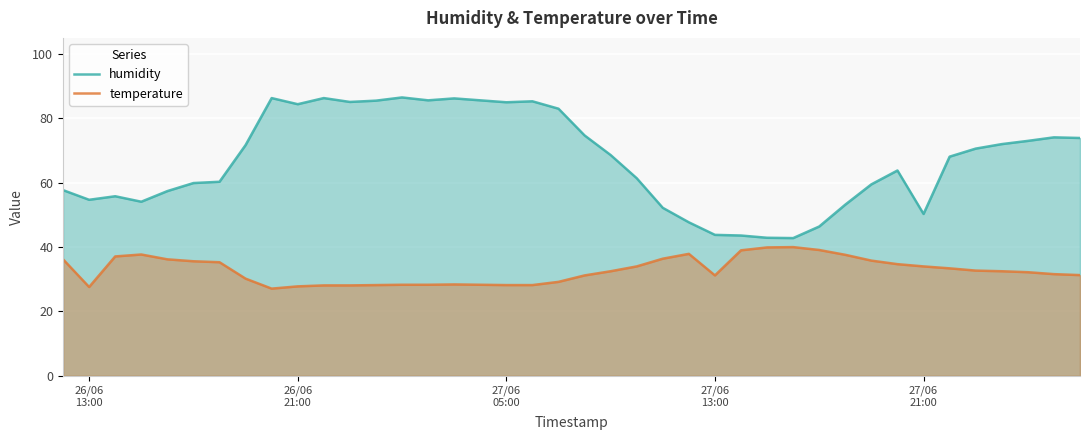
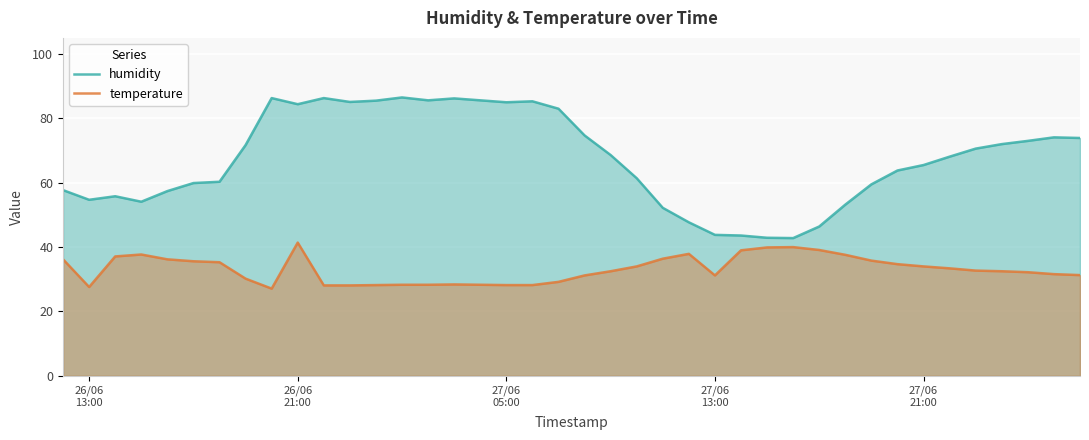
temperature, 26/06 21:00: 28 -> 41
humidity, 27/06 21:00: 50 -> 66
